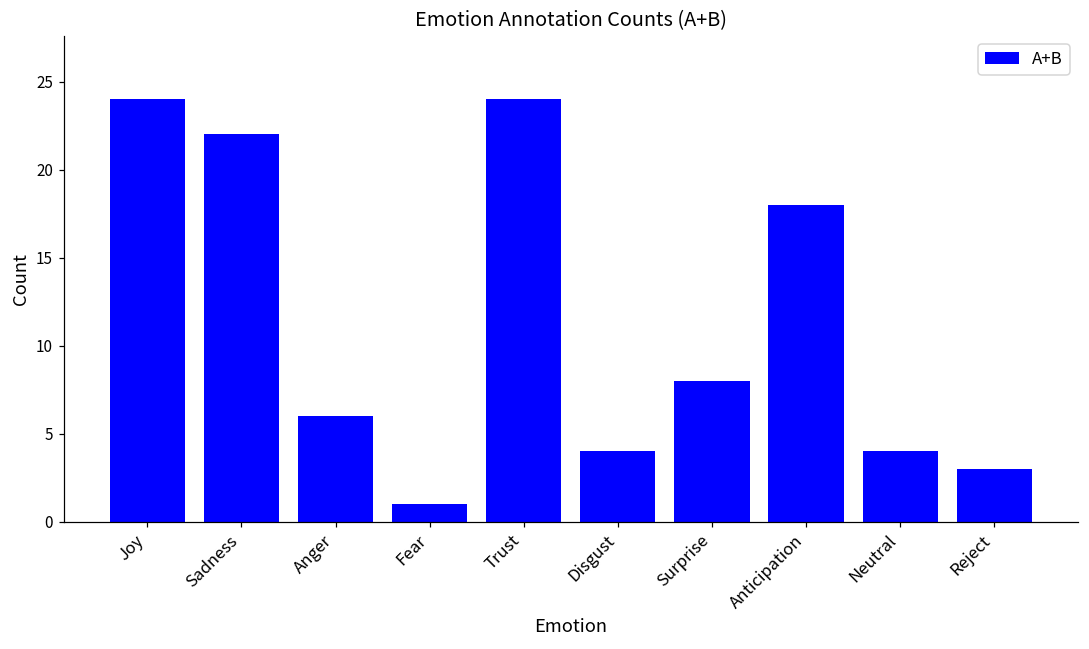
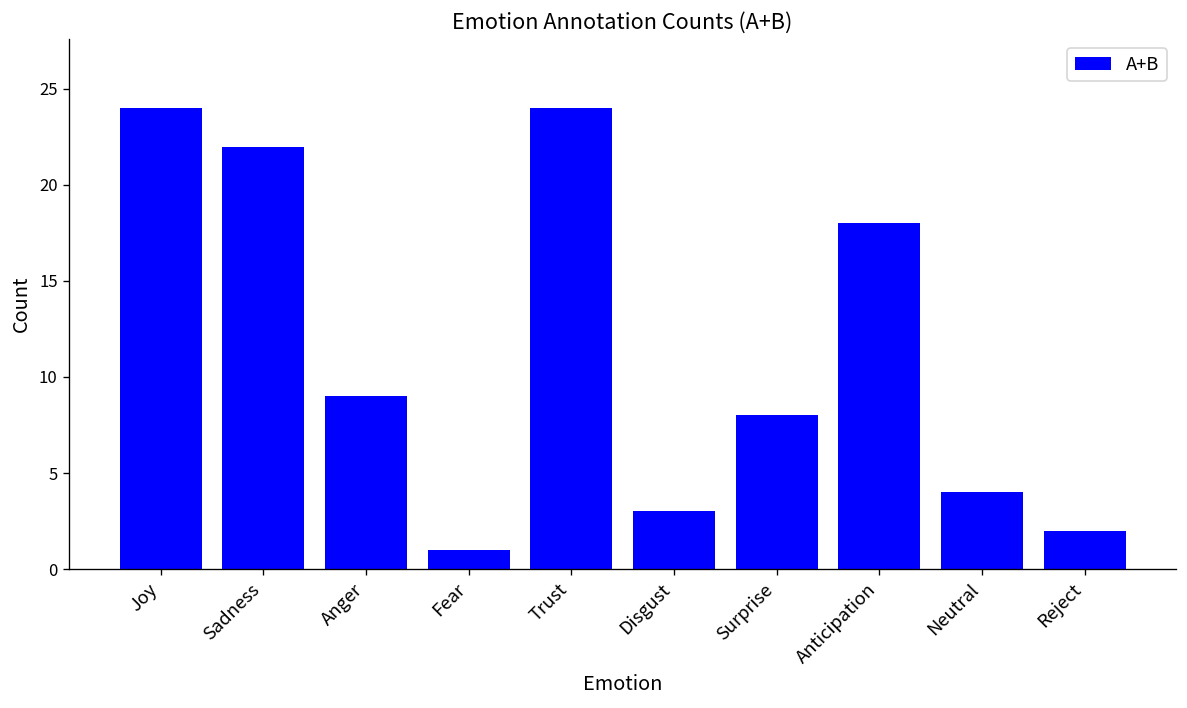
Anger: 6 -> 9
Disgust: 4 -> 3
Reject: 3 -> 2
